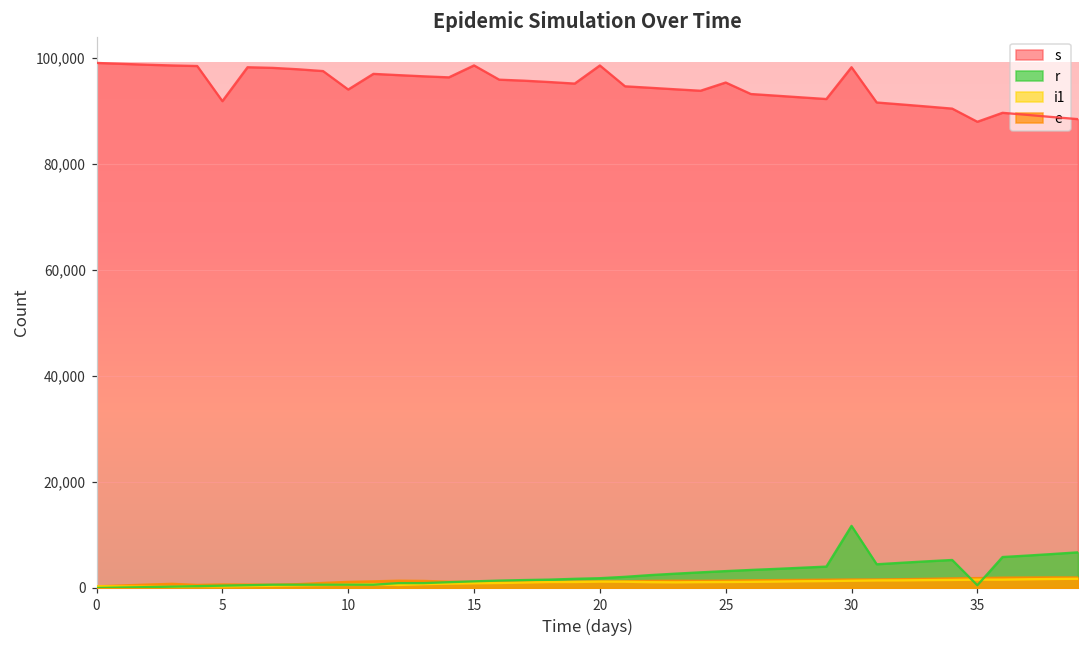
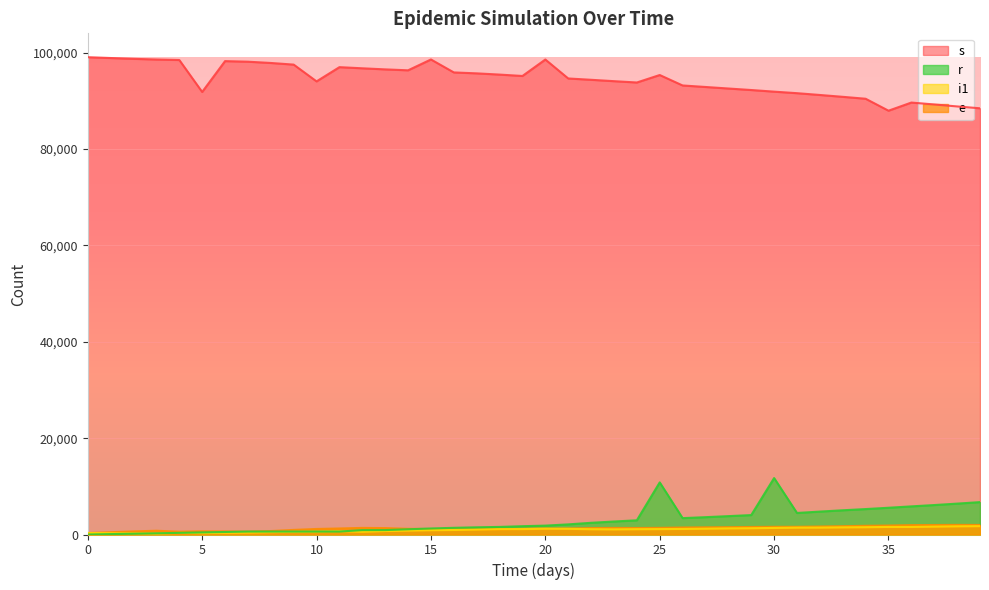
r, 25: 3,000 -> 11,000
s, 30: 98,000 -> 92,000
r, 35: 1,000 -> 6,000
